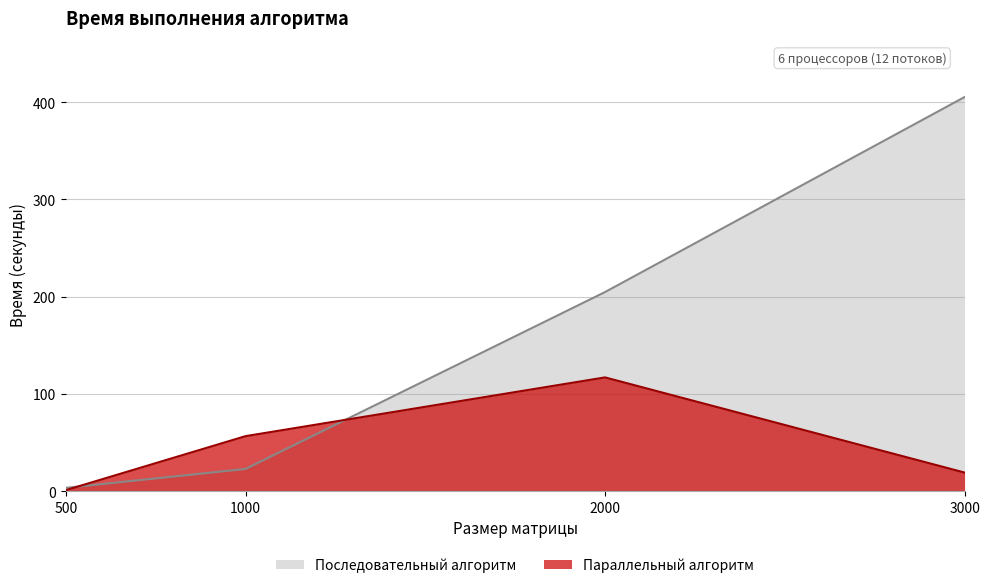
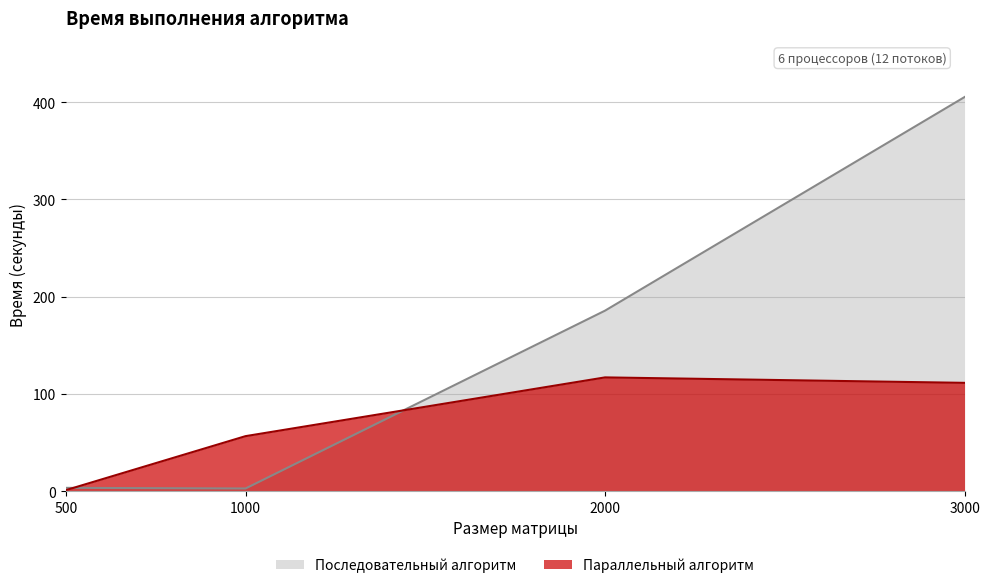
Последовательный алгоритм, 1000: 20 -> 0
Последовательный алгоритм, 2000: 200 -> 190
Параллельный алгоритм, 3000: 20 -> 110
